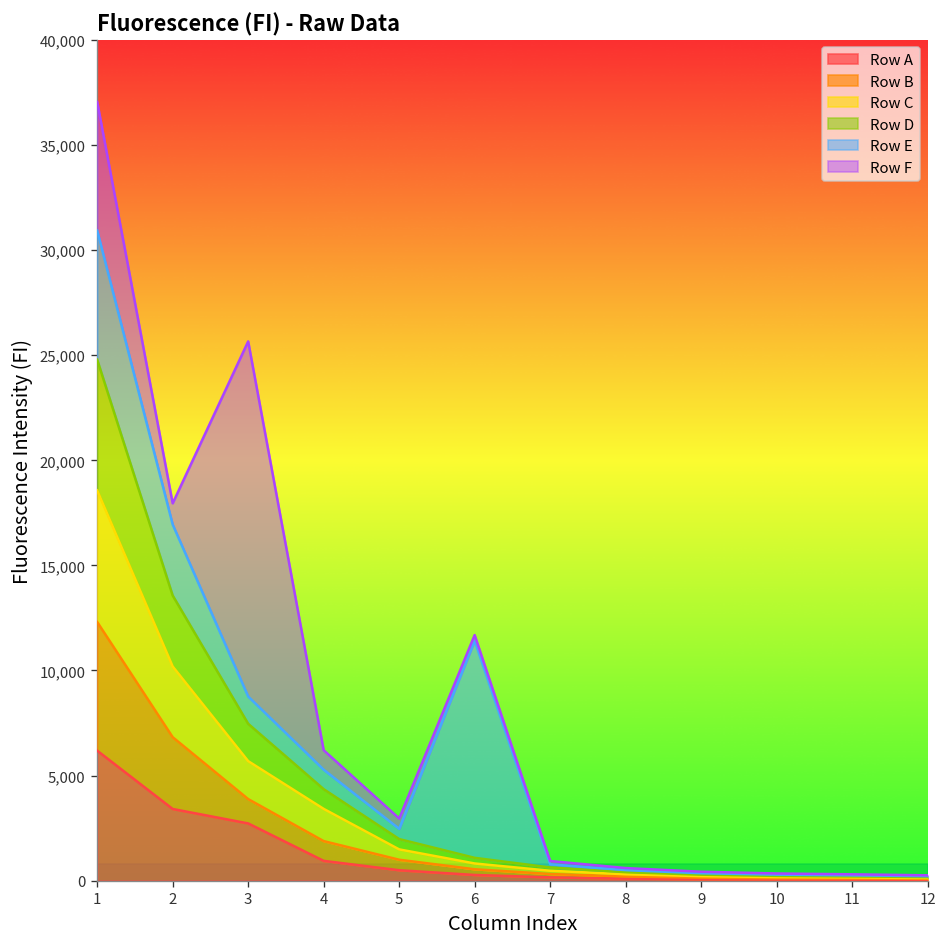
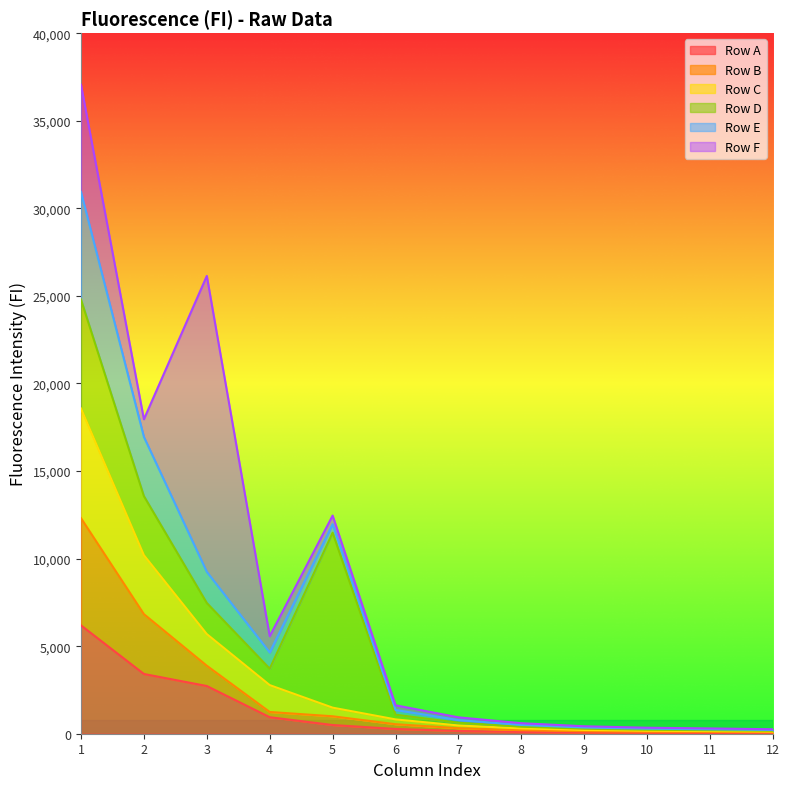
Row E, 3: 1,300 -> 1,800
Row B, 4: 900 -> 300
Row D, 5: 500 -> 10,000
Row E, 6: 10,300 -> 300
